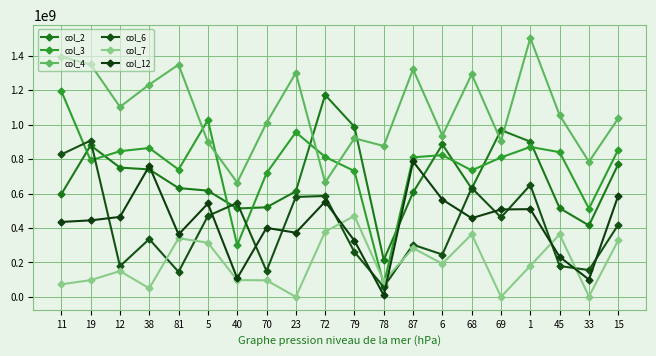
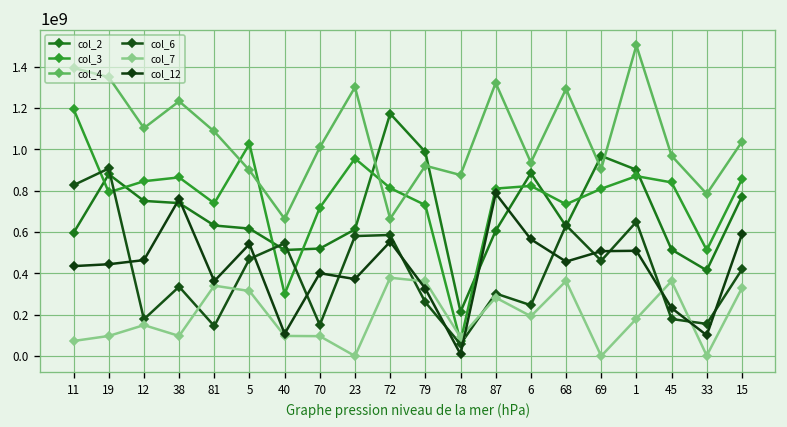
col_7, 38: 50000000 -> 100000000
col_4, 81: 1350000000 -> 1090000000
col_7, 79: 470000000 -> 360000000
col_4, 45: 1050000000 -> 970000000
